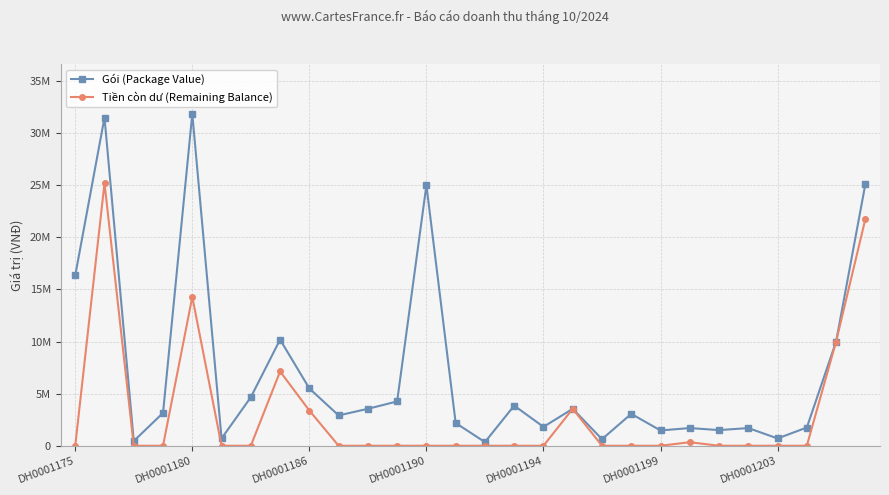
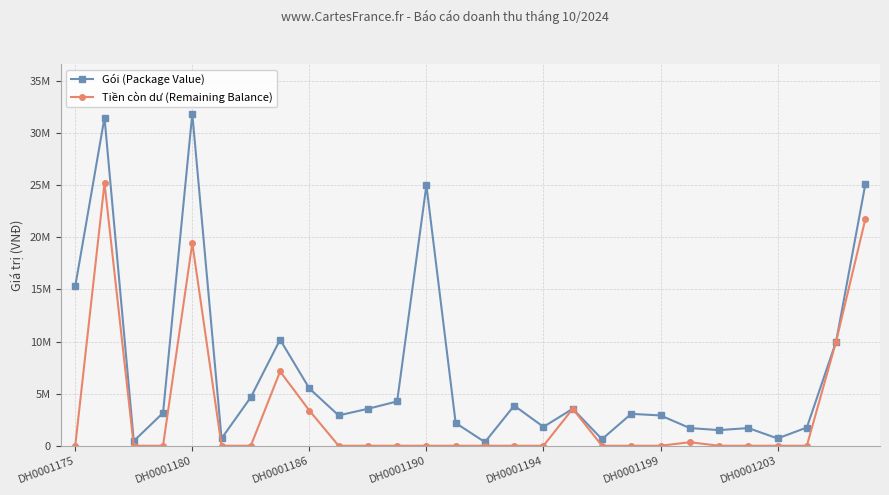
Gói (Package Value), DH0001175: 16300000 -> 15300000
Tiền còn dư (Remaining Balance), DH0001180: 14300000 -> 19400000
Gói (Package Value), DH0001199: 1500000 -> 2900000
